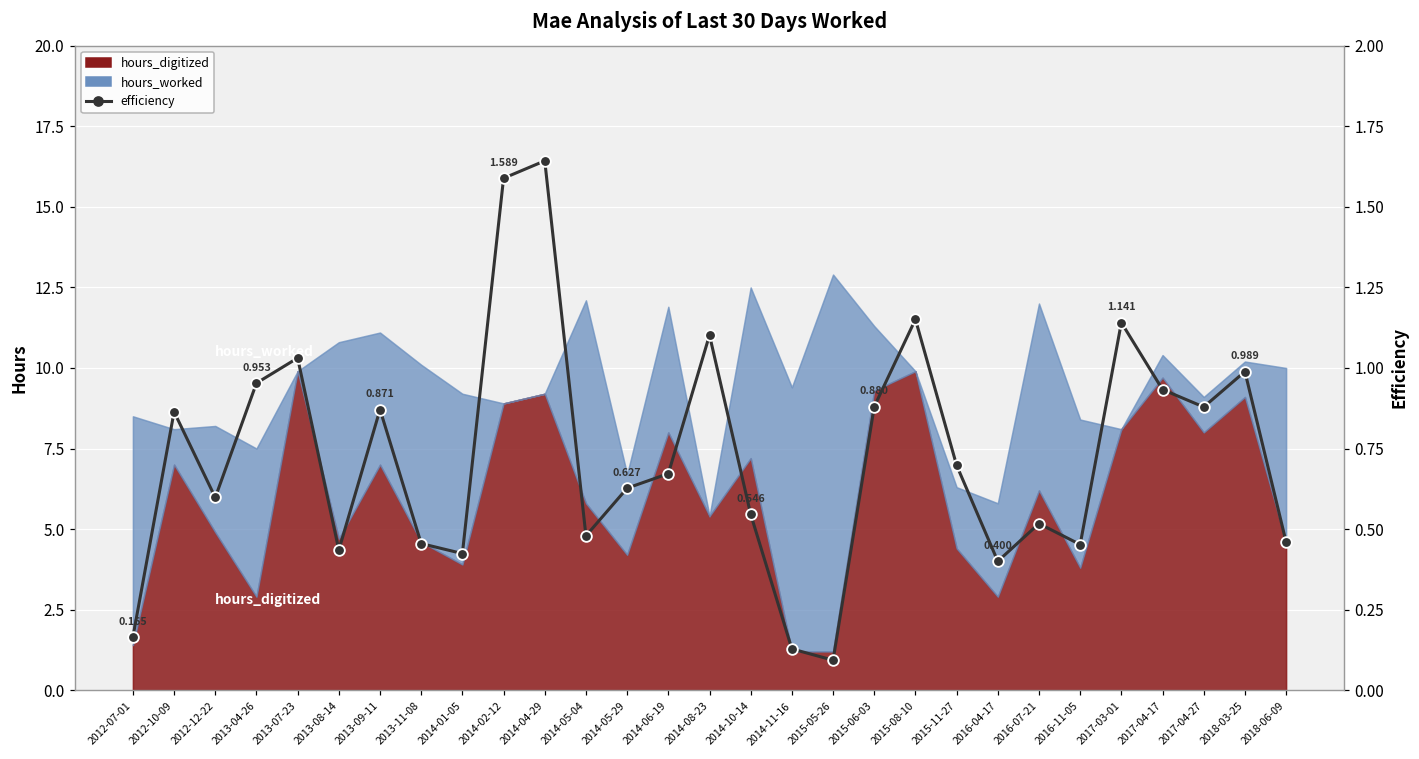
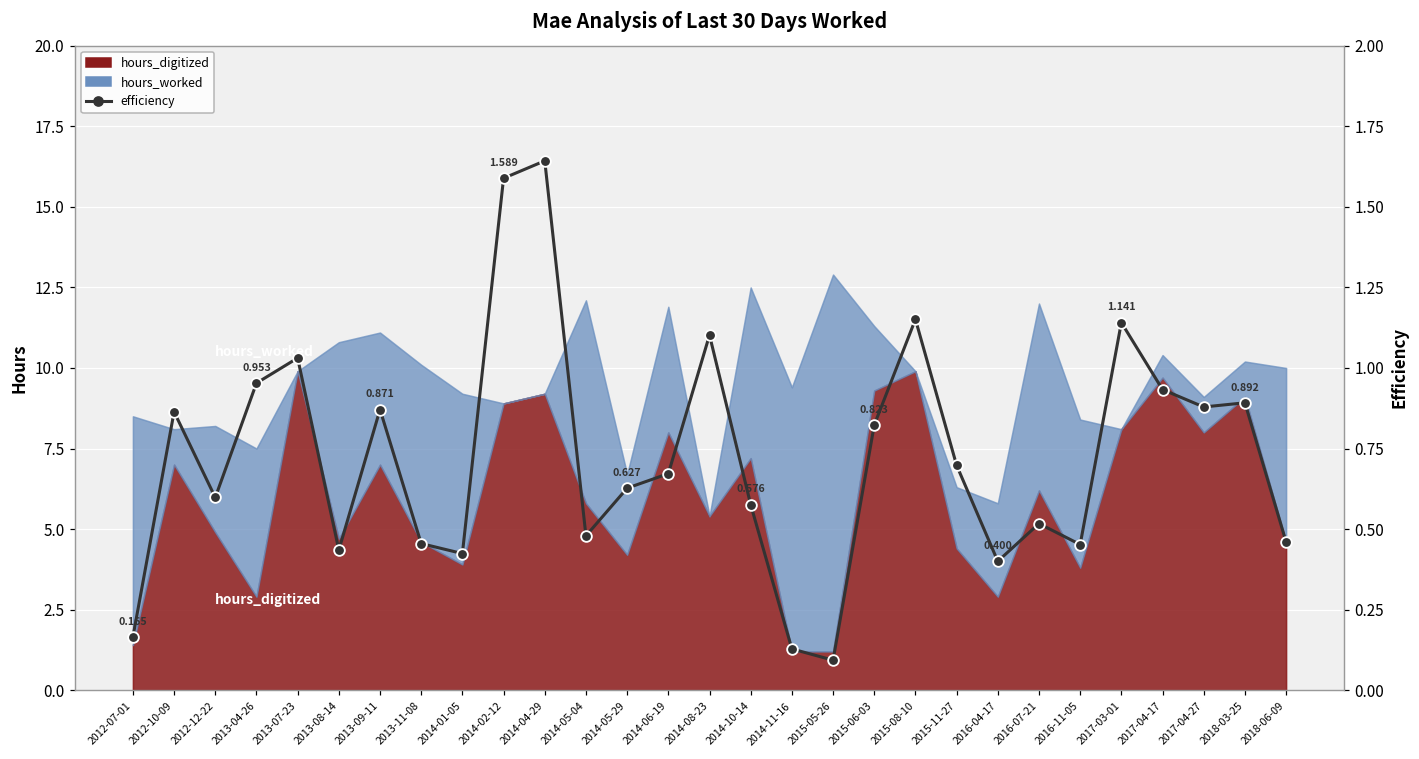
efficiency, 2014-10-14: 0.546 -> 0.576
efficiency, 2015-06-03: 0.880 -> 0.823
efficiency, 2018-03-25: 0.989 -> 0.892
